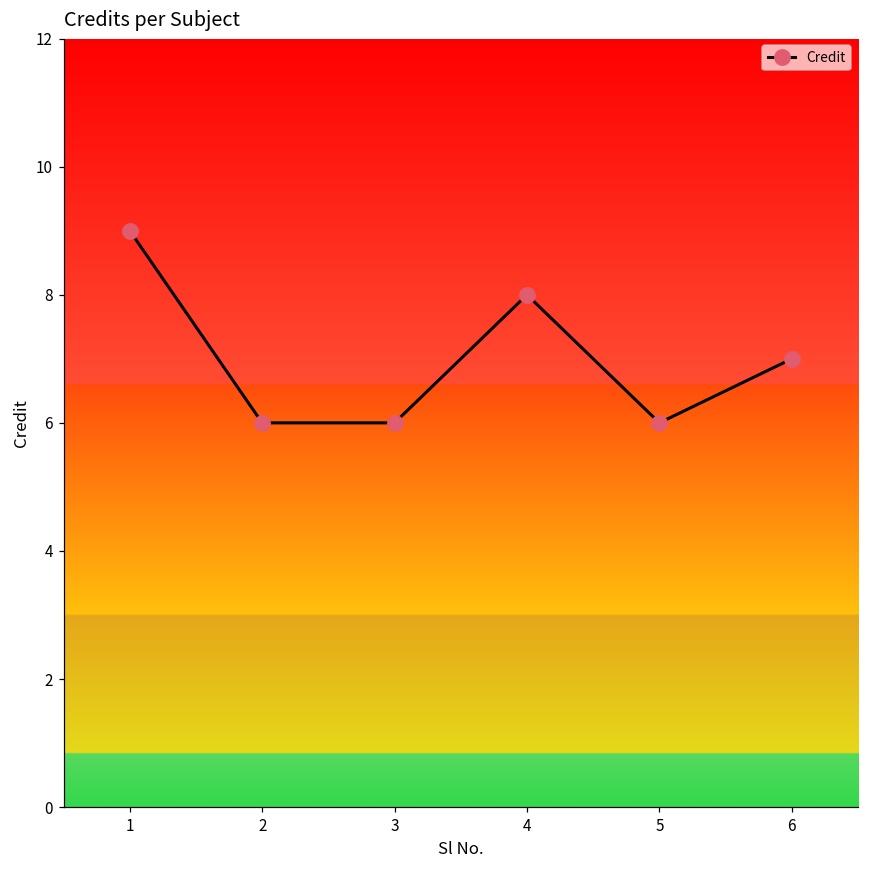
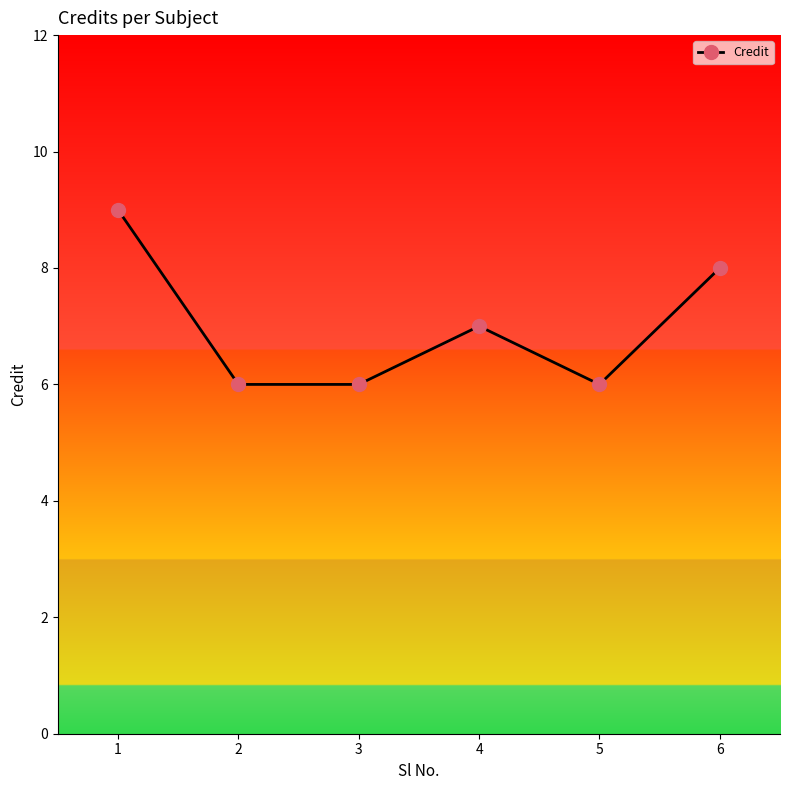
4: 8 -> 7
6: 7 -> 8
